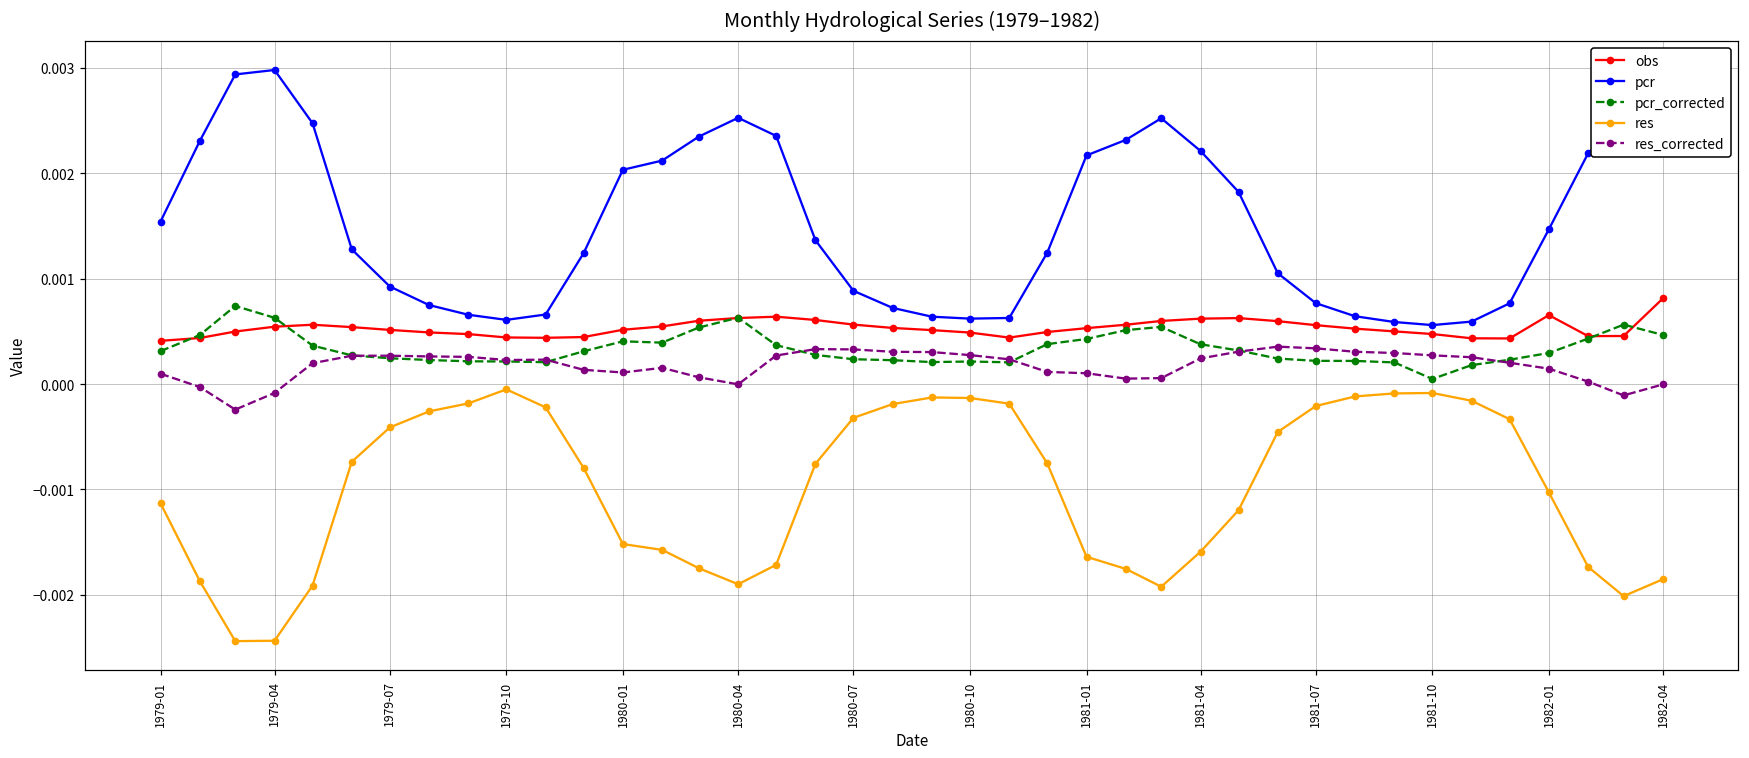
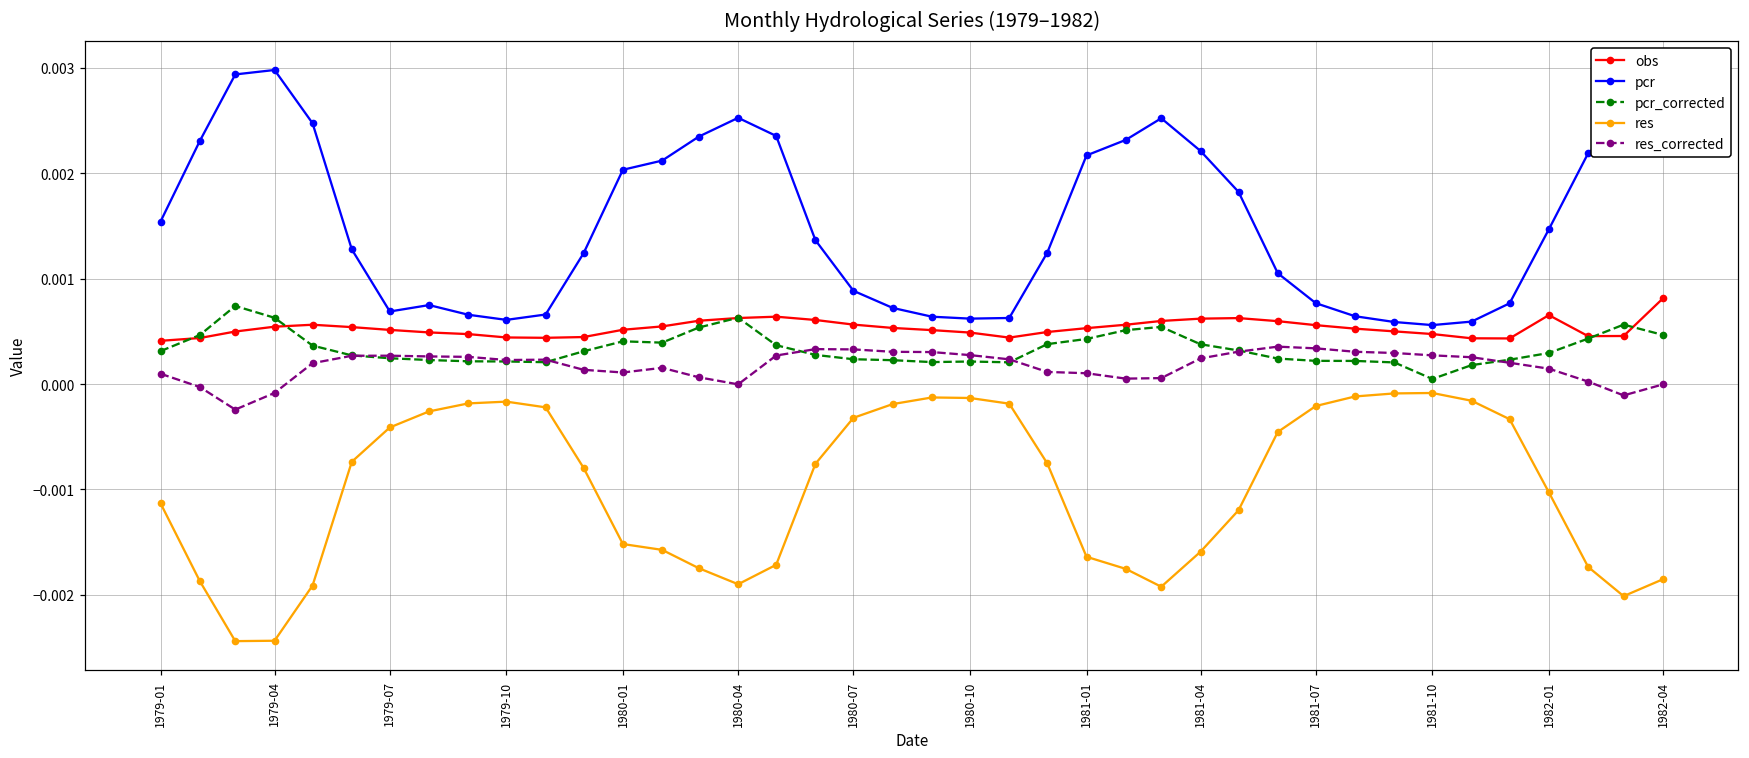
pcr, 1979-07: 0.0009 -> 0.0007
res, 1979-10: -0.0001 -> -0.0002
